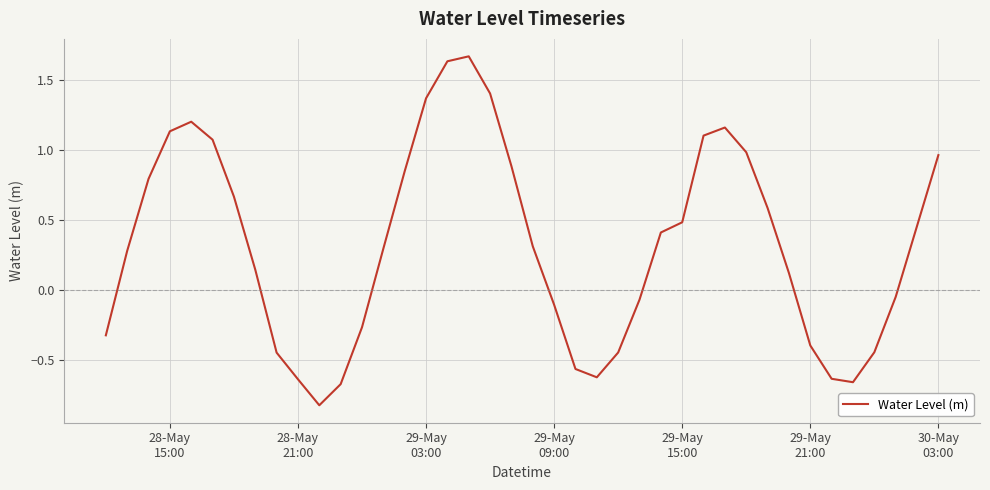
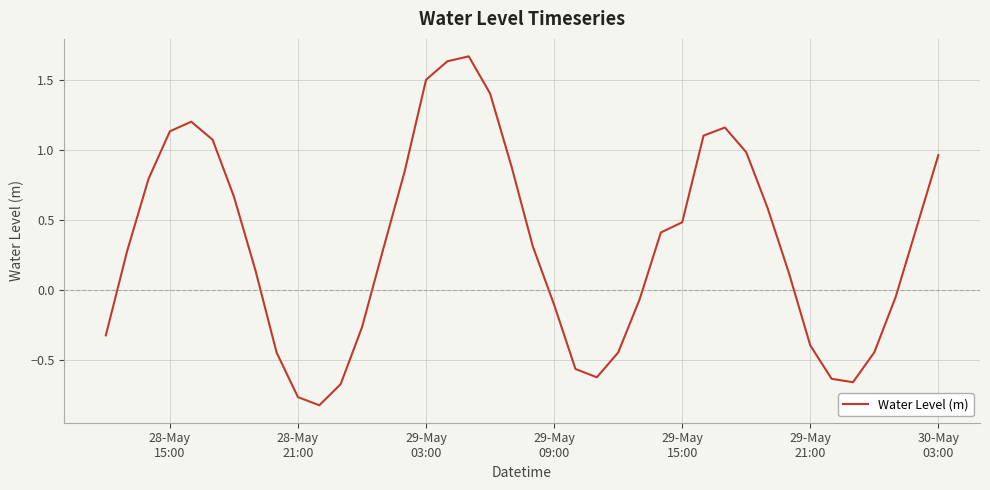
28-May 21:00: -0.63 -> -0.76
29-May 03:00: 1.37 -> 1.50
